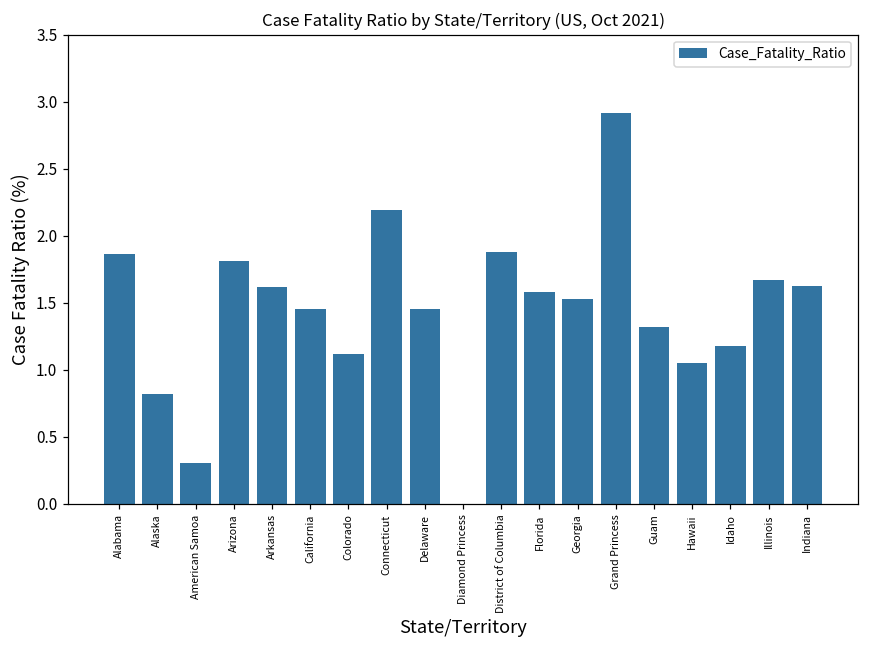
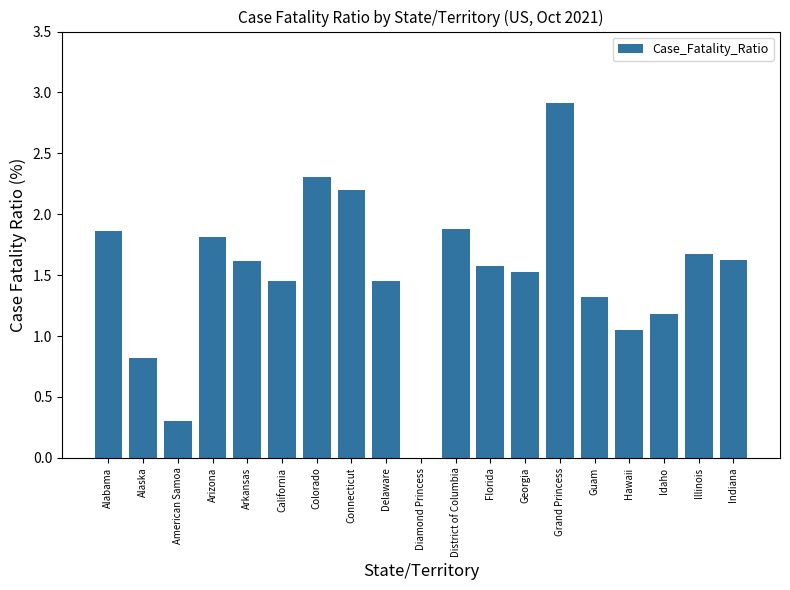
Colorado: 1.12 -> 2.31
